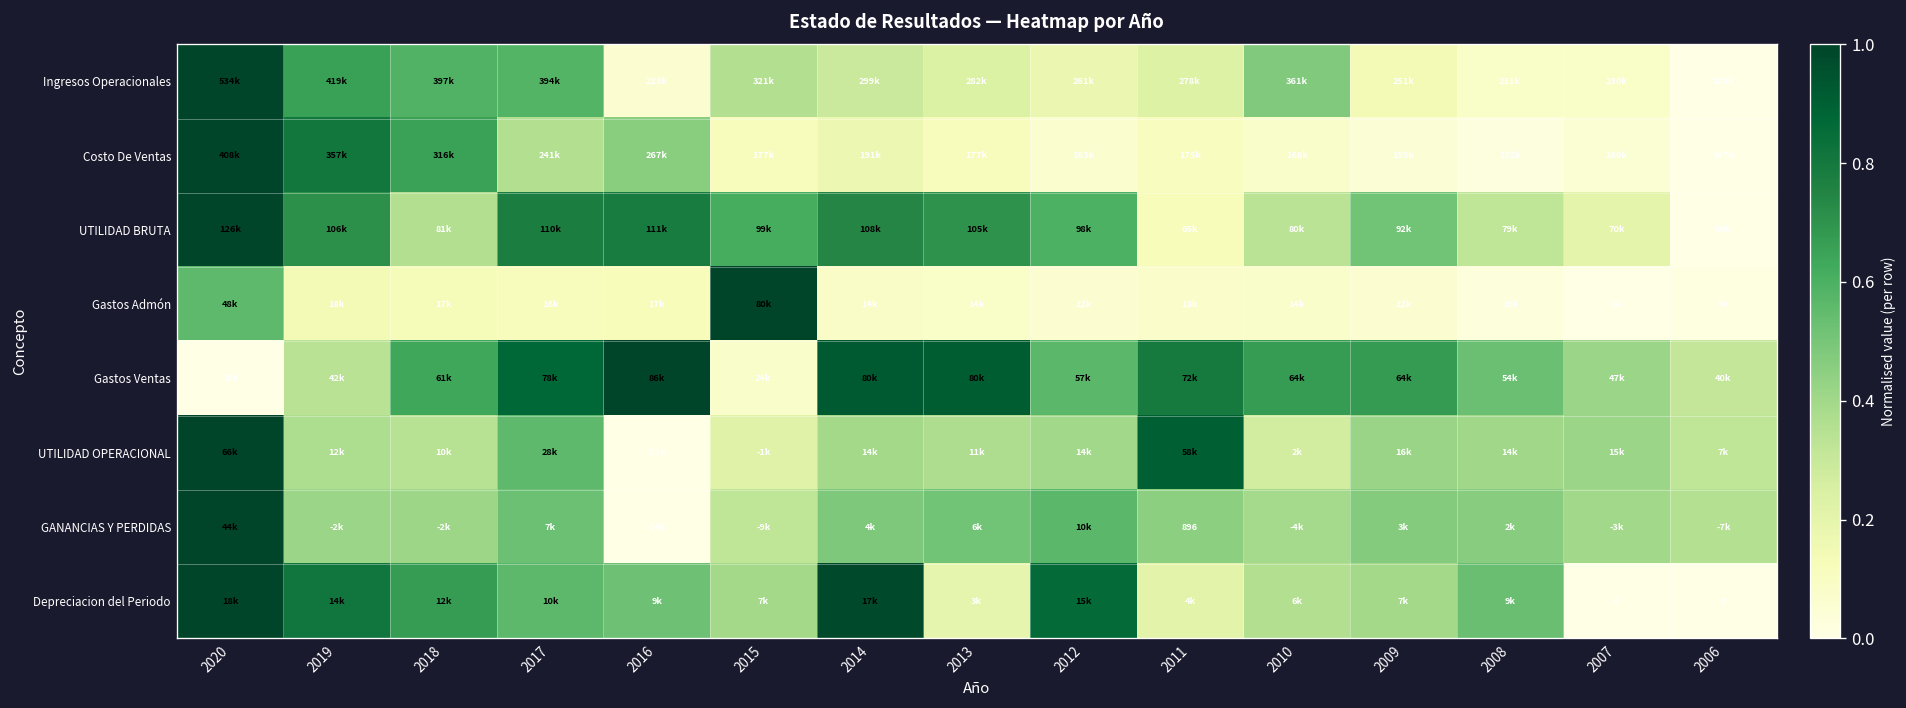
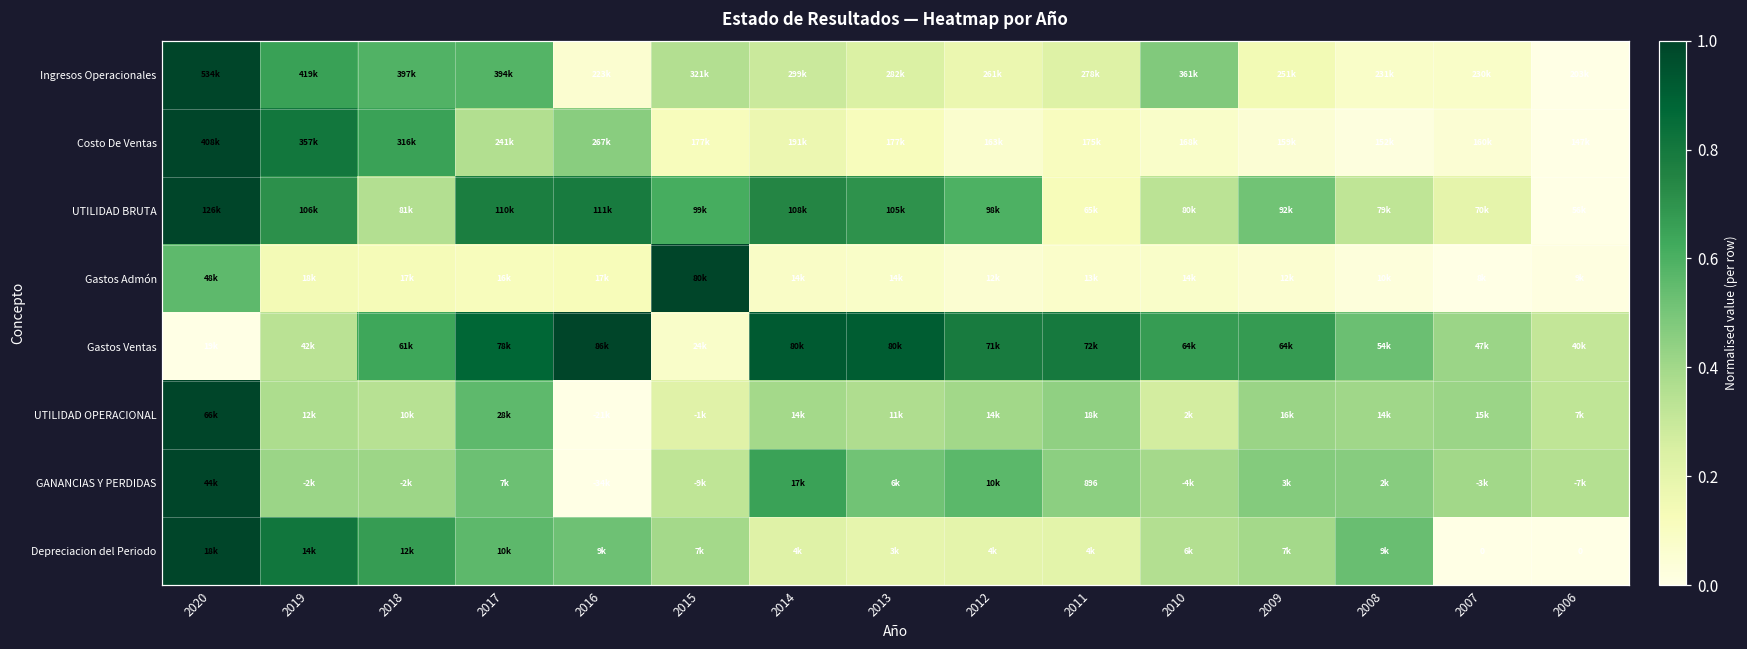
Gastos Ventas, 2012: 57k -> 71k
UTILIDAD OPERACIONAL, 2011: 58k -> 18k
GANANCIAS Y PERDIDAS, 2014: 4k -> 17k
Depreciacion del Periodo, 2014: 17k -> 4k
Depreciacion del Periodo, 2012: 15k -> 4k
